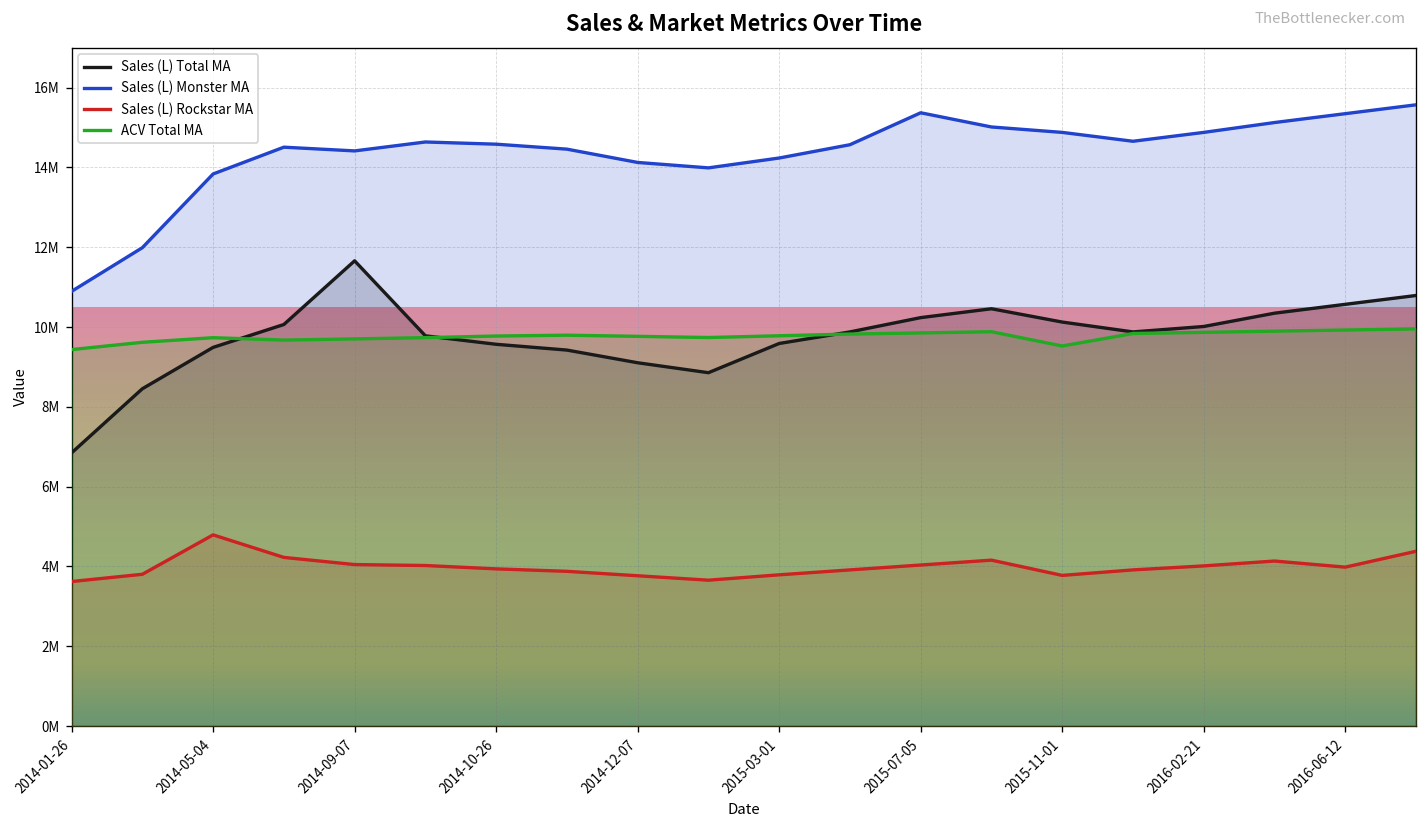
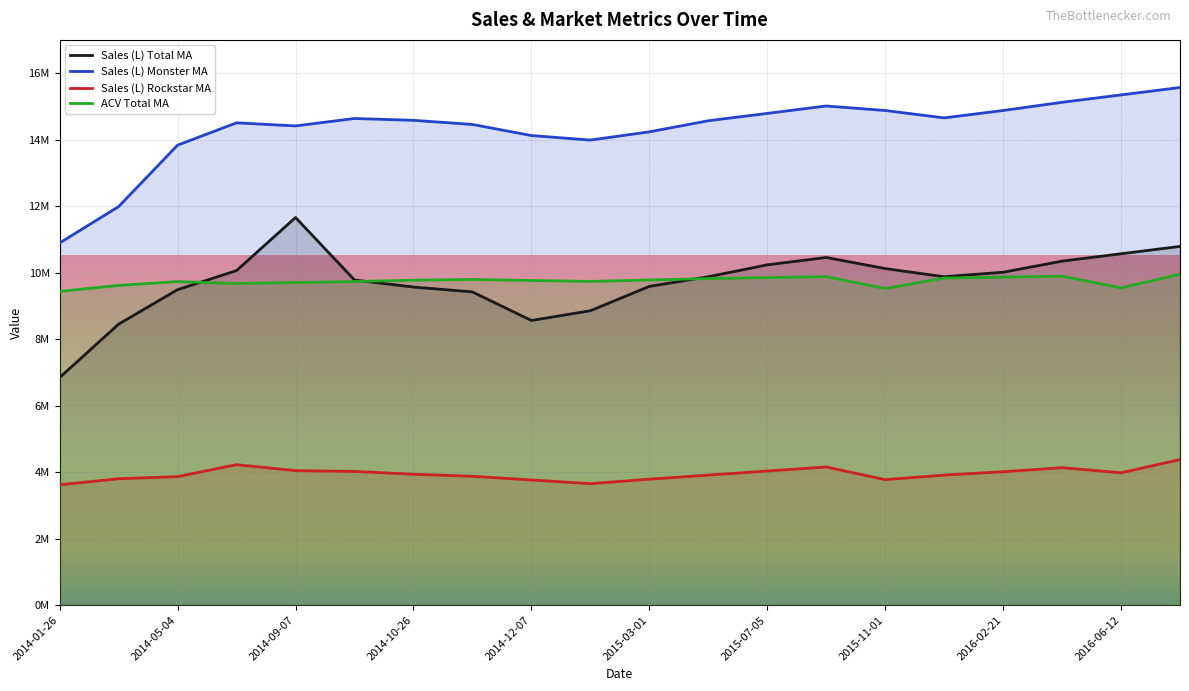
Sales (L) Rockstar MA, 2014-05-04: 4800000 -> 3900000
Sales (L) Total MA, 2014-12-07: 9100000 -> 8600000
Sales (L) Monster MA, 2015-07-05: 15400000 -> 14800000
ACV Total MA, 2016-06-12: 9900000 -> 9500000
